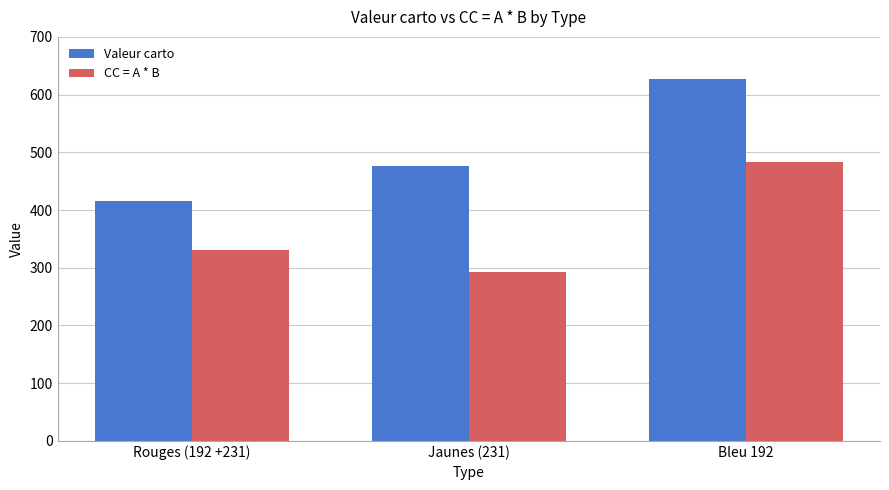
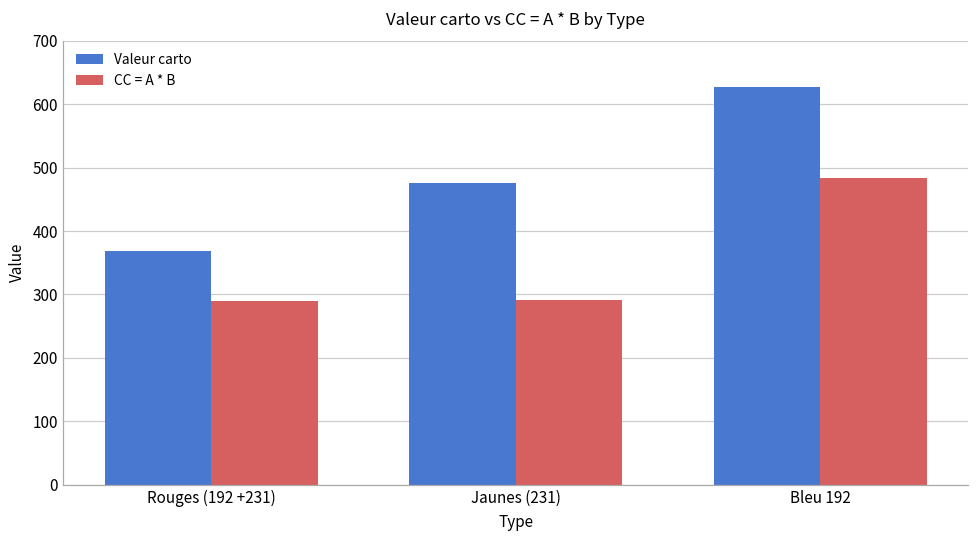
Valeur carto, Rouges (192 +231): 420 -> 370
CC = A * B, Rouges (192 +231): 330 -> 290
